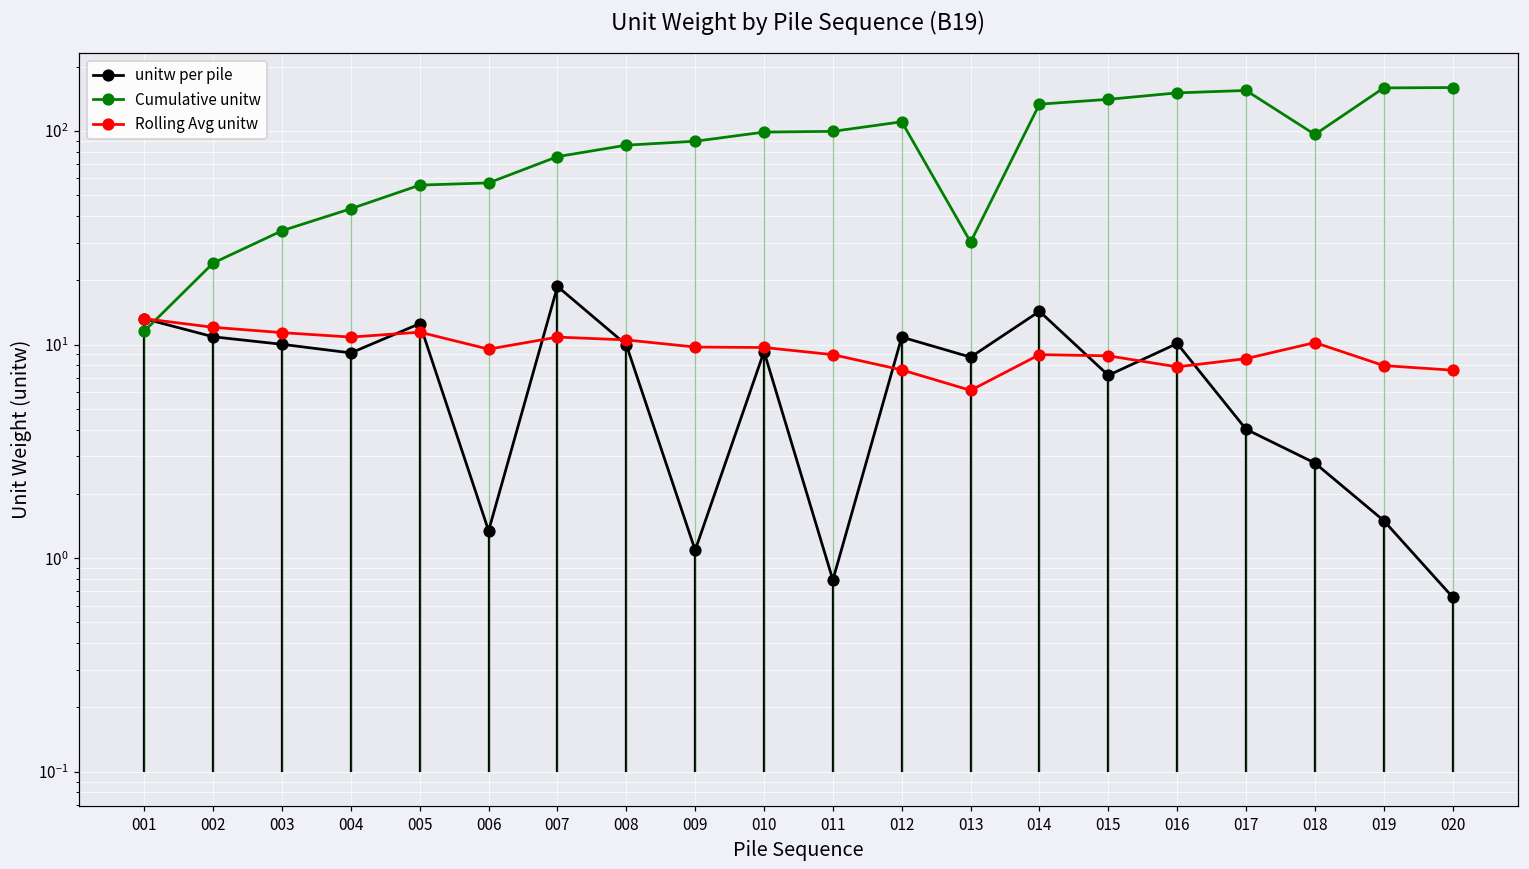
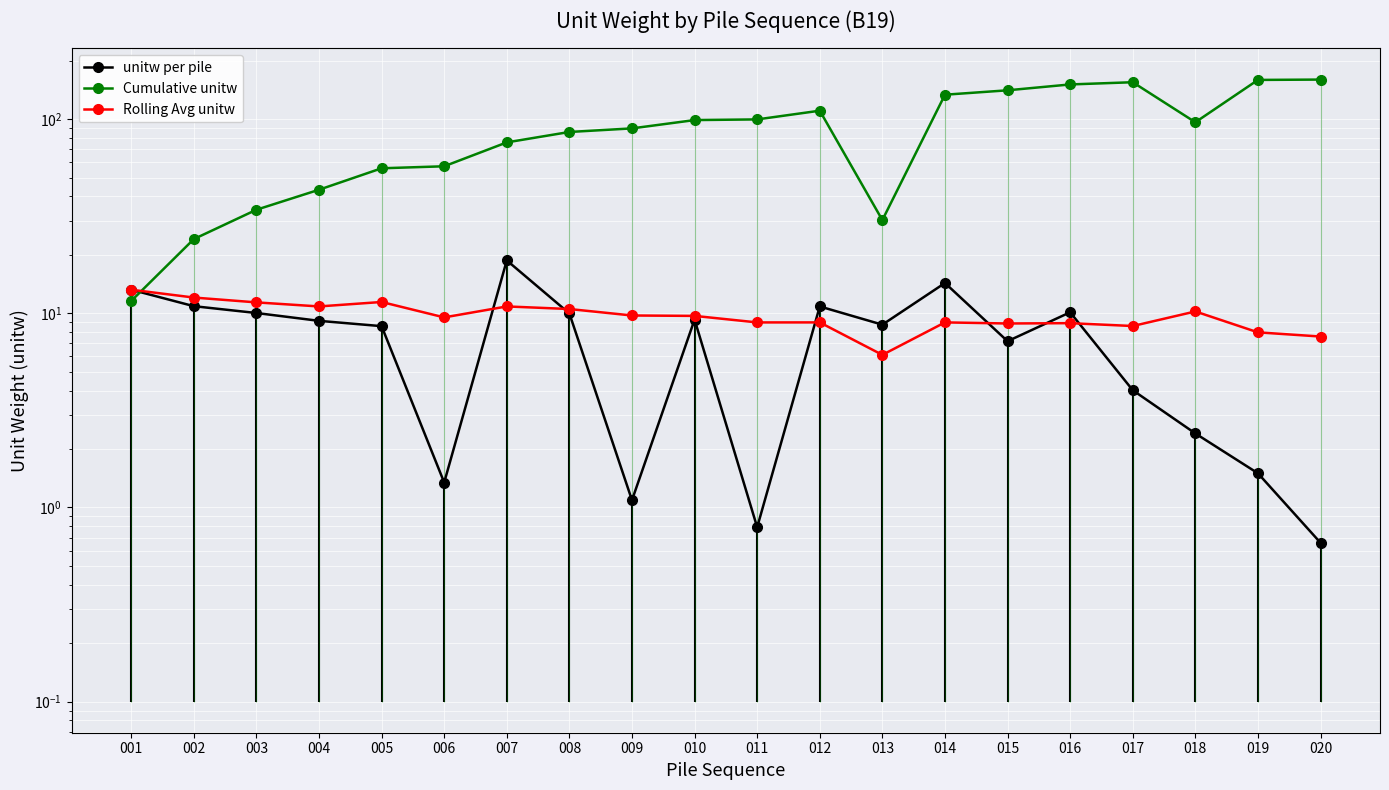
unitw per pile, 005: 13 -> 9
Rolling Avg unitw, 012: 7.6 -> 9
Rolling Avg unitw, 016: 7.9 -> 9
unitw per pile, 018: 2.8 -> 2.4
